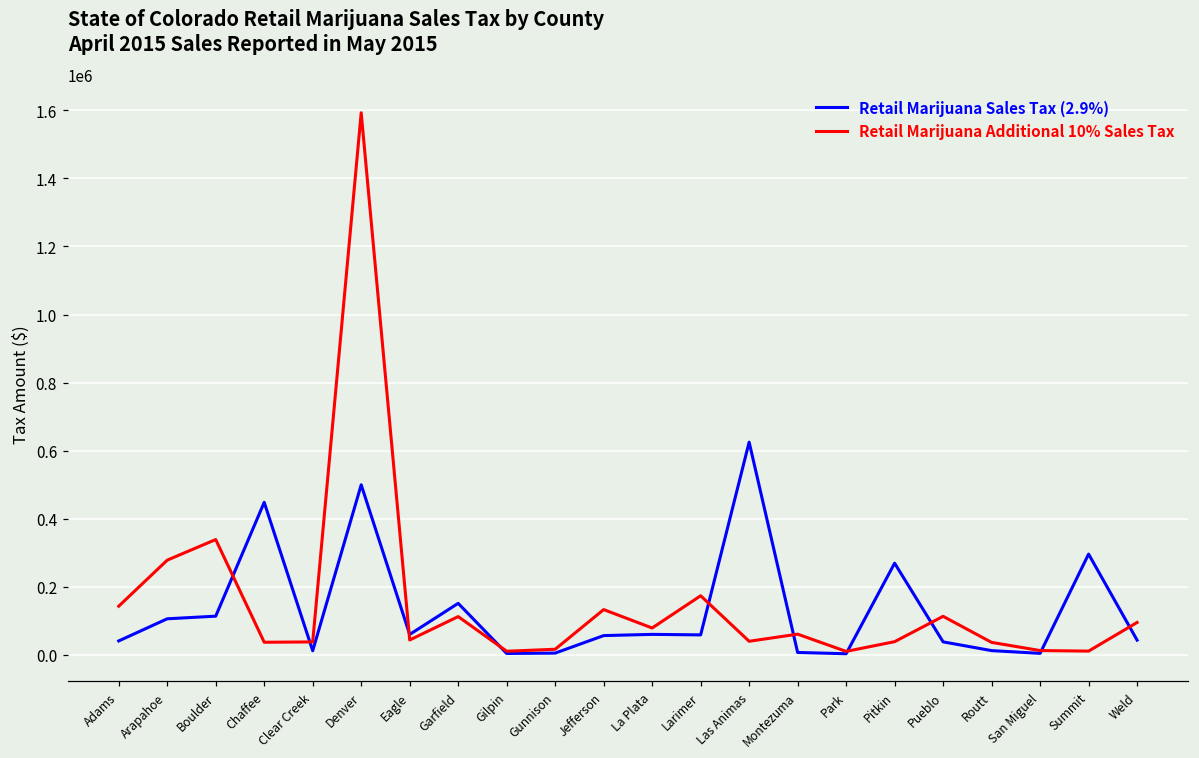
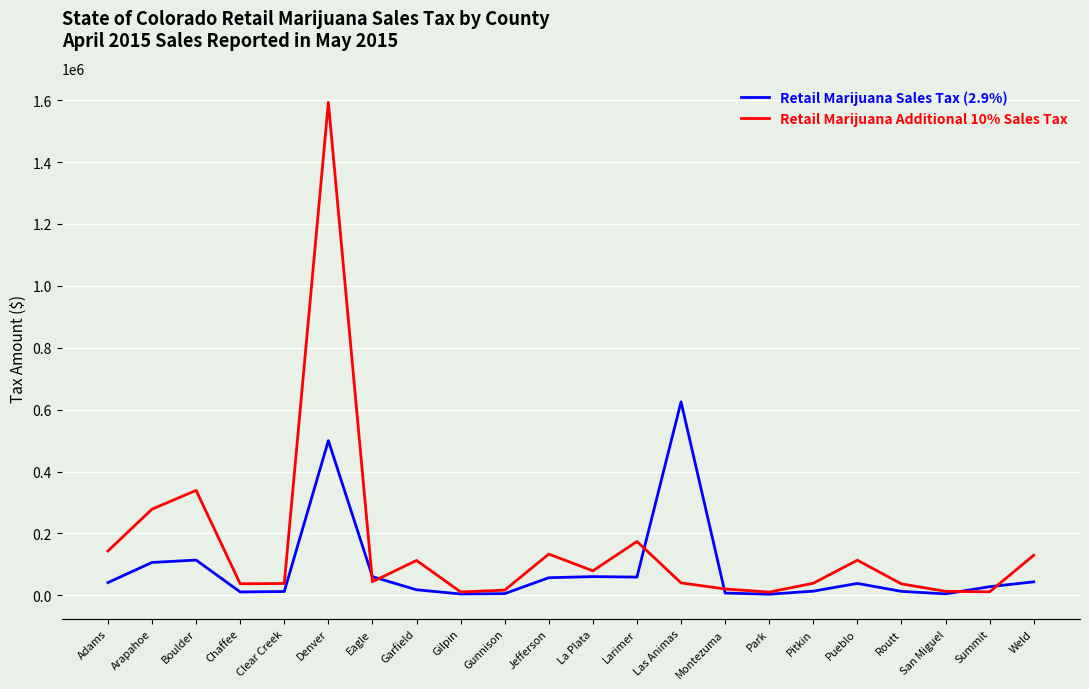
Retail Marijuana Sales Tax (2.9%), Chaffee: 450000 -> 10000
Retail Marijuana Sales Tax (2.9%), Garfield: 150000 -> 20000
Retail Marijuana Additional 10% Sales Tax, Montezuma: 60000 -> 20000
Retail Marijuana Sales Tax (2.9%), Pitkin: 270000 -> 10000
Retail Marijuana Sales Tax (2.9%), Summit: 300000 -> 30000
Retail Marijuana Additional 10% Sales Tax, Weld: 100000 -> 130000
